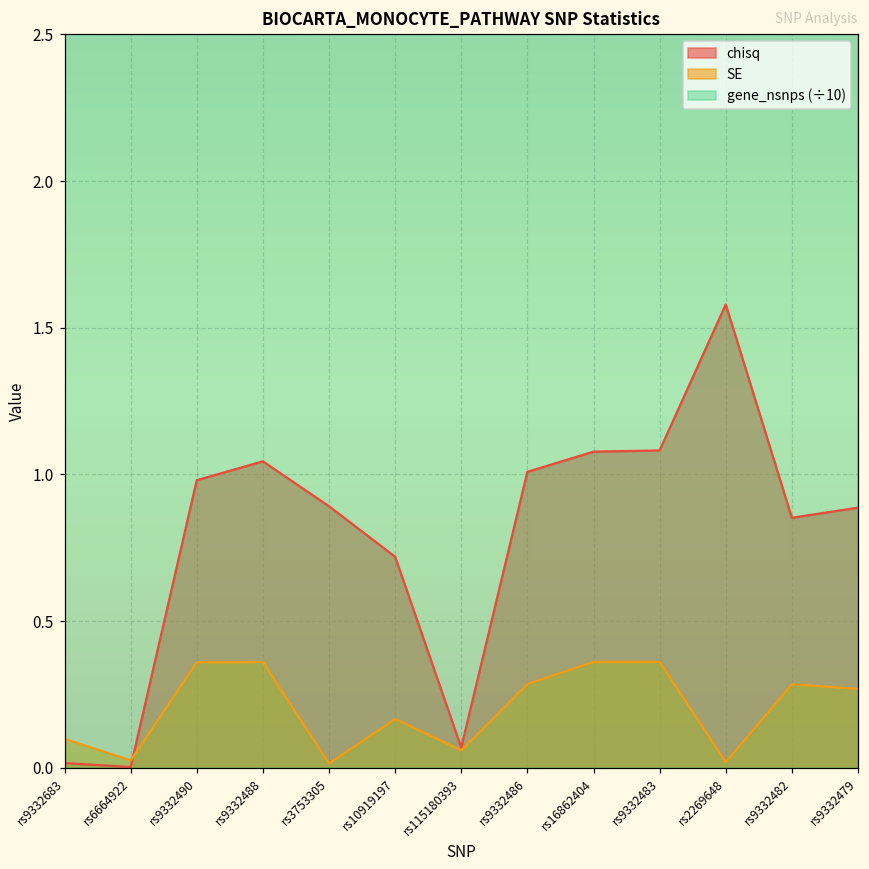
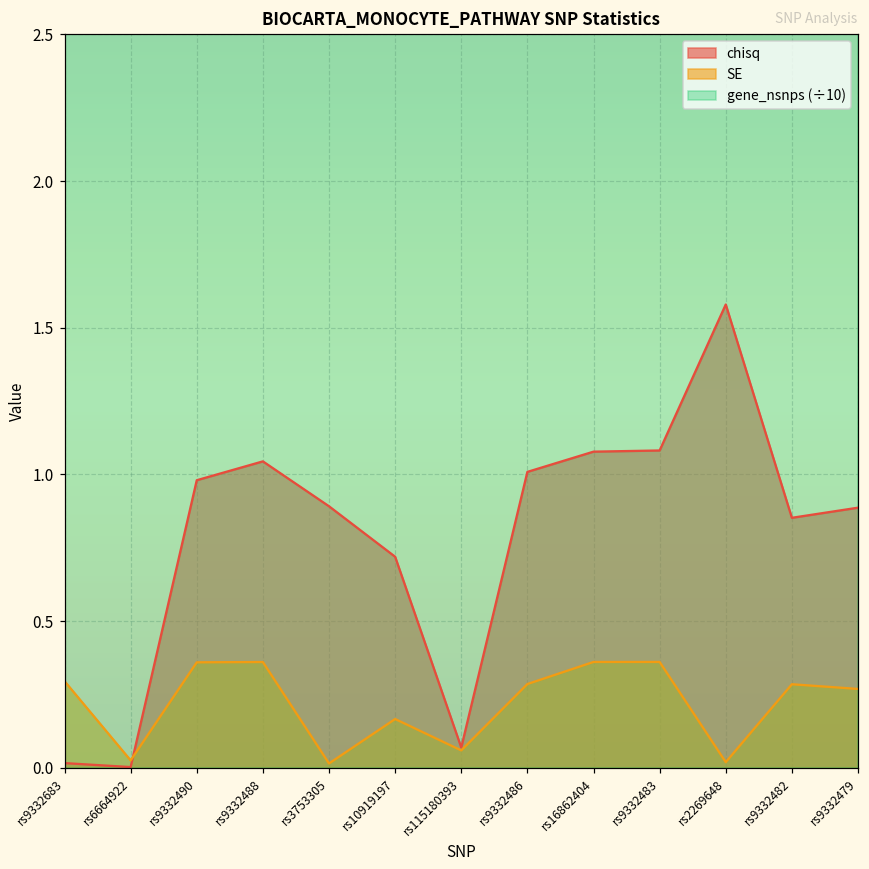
SE, rs9332683: 0.10 -> 0.30
